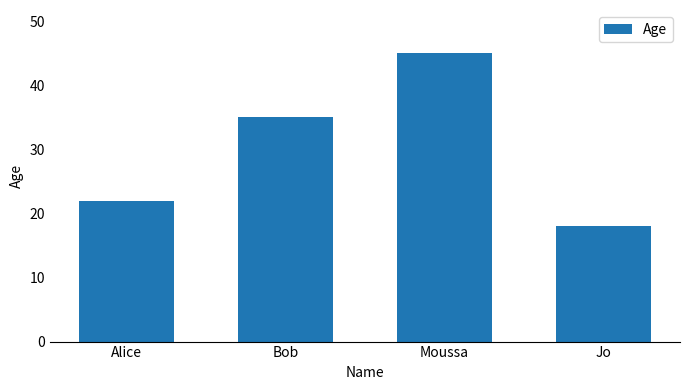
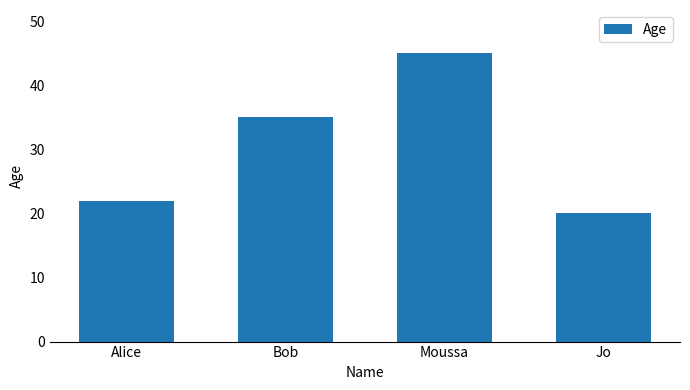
Jo: 18 -> 20
